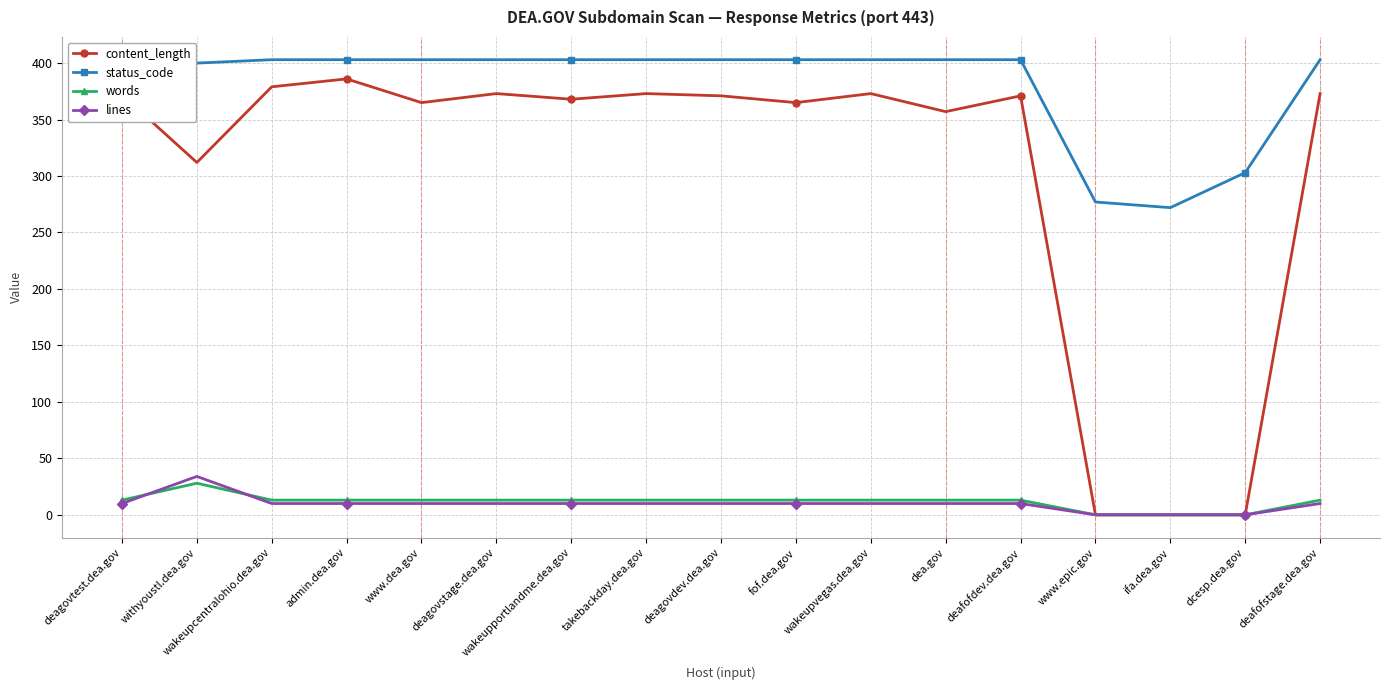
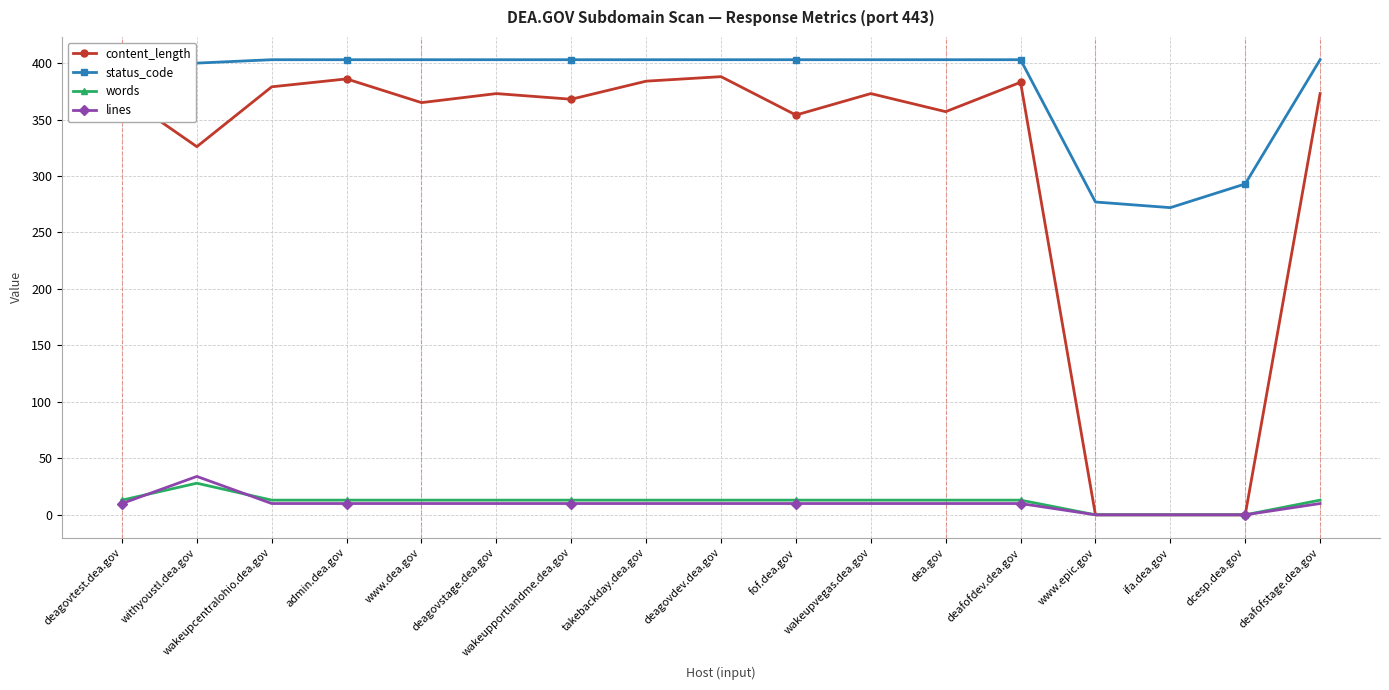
content_length, withyoustl.dea.gov: 312 -> 326
content_length, takebackday.dea.gov: 373 -> 384
content_length, deagovdev.dea.gov: 371 -> 388
content_length, fof.dea.gov: 365 -> 354
content_length, deafofdev.dea.gov: 371 -> 383
status_code, dcesp.dea.gov: 303 -> 293
